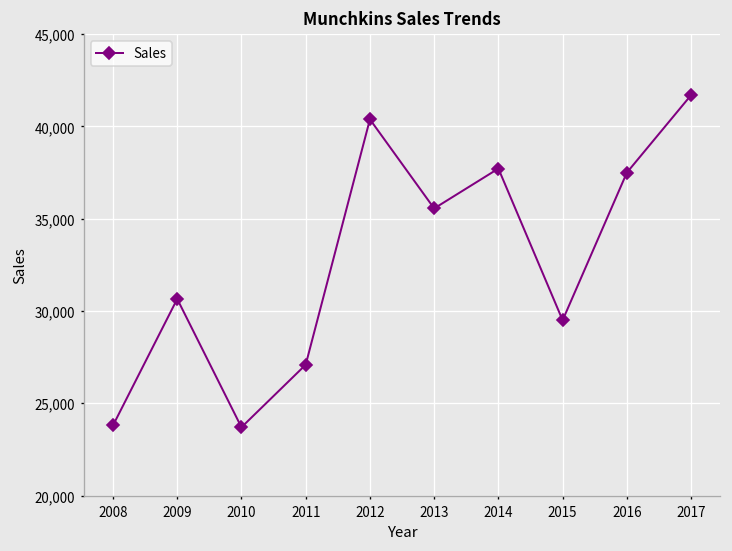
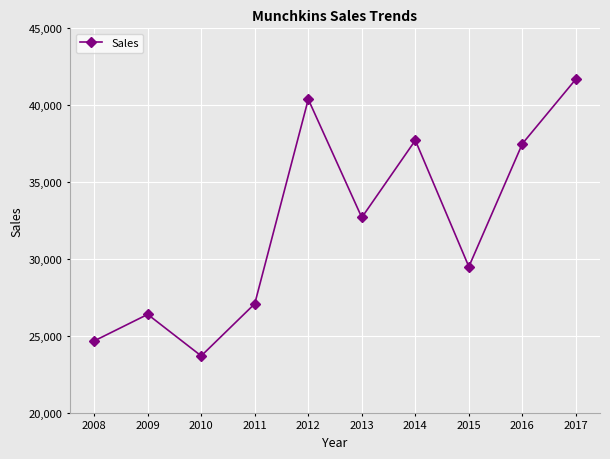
2008: 23,800 -> 24,700
2009: 30,700 -> 26,400
2013: 35,600 -> 32,700
